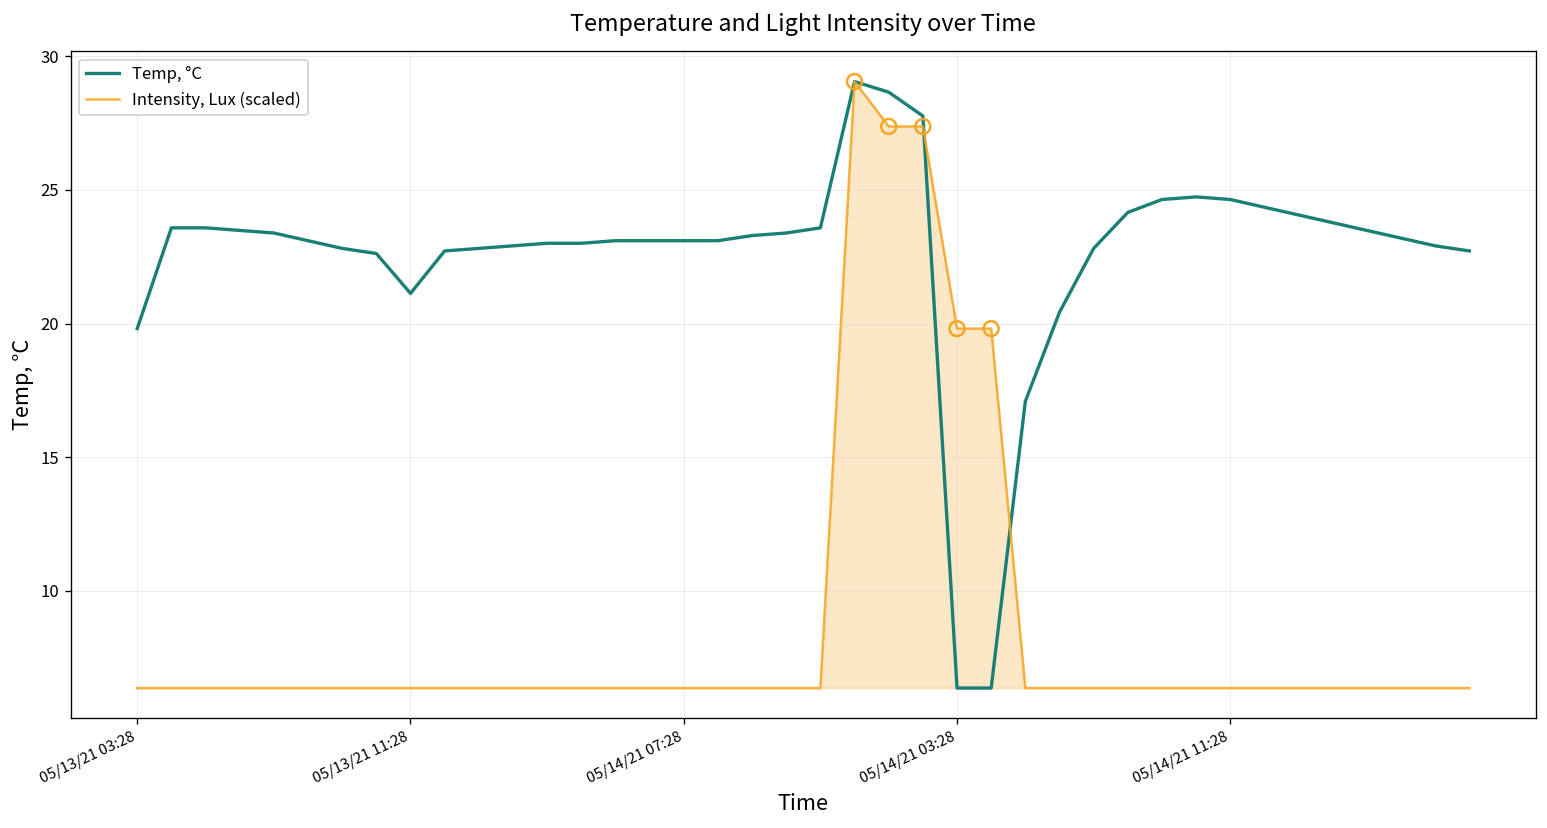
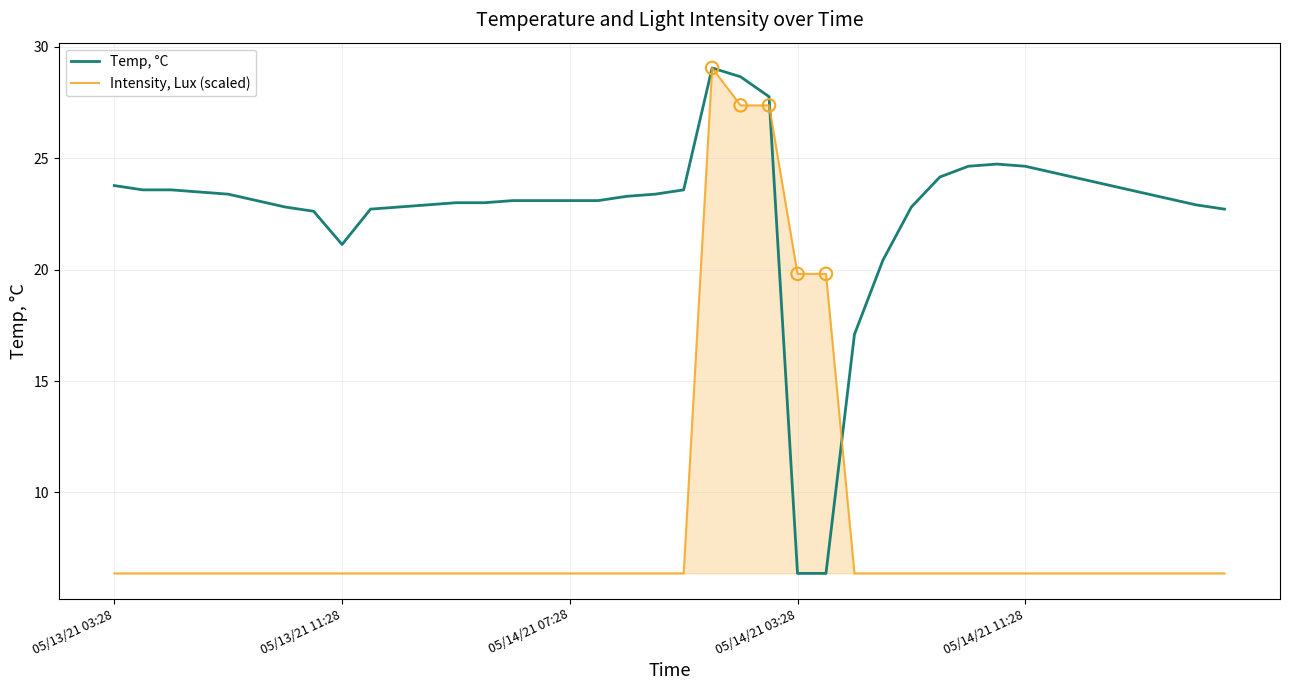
Temp, °C, 05/13/21 03:28: 19.8 -> 23.8
